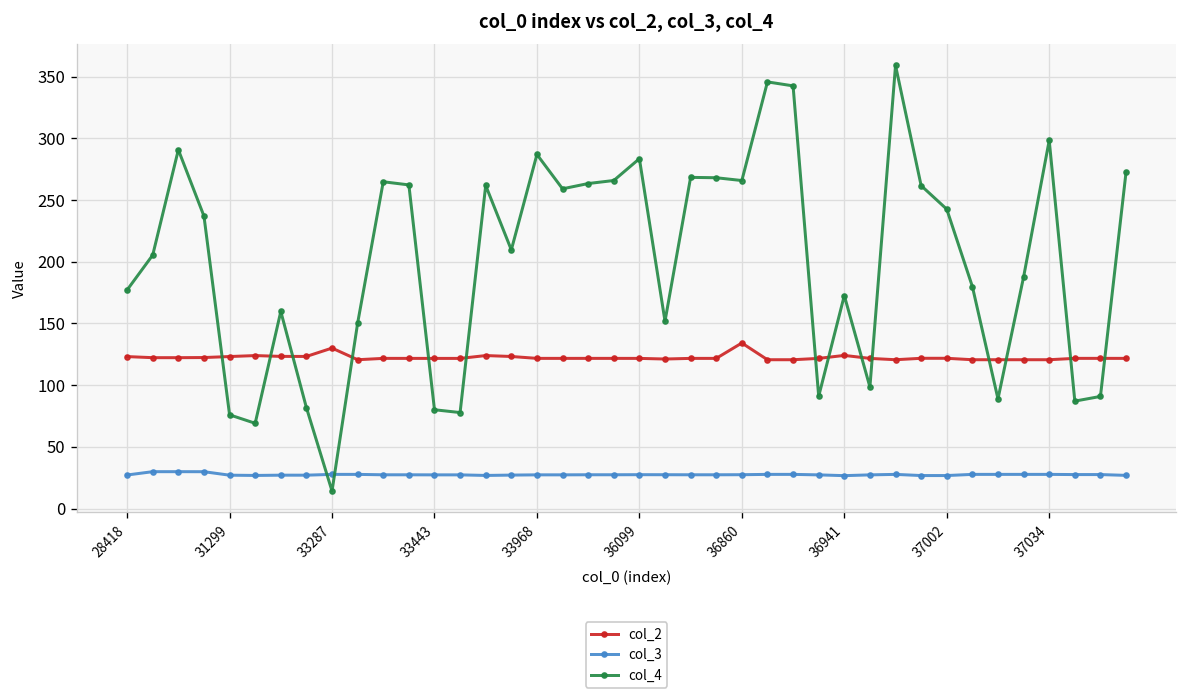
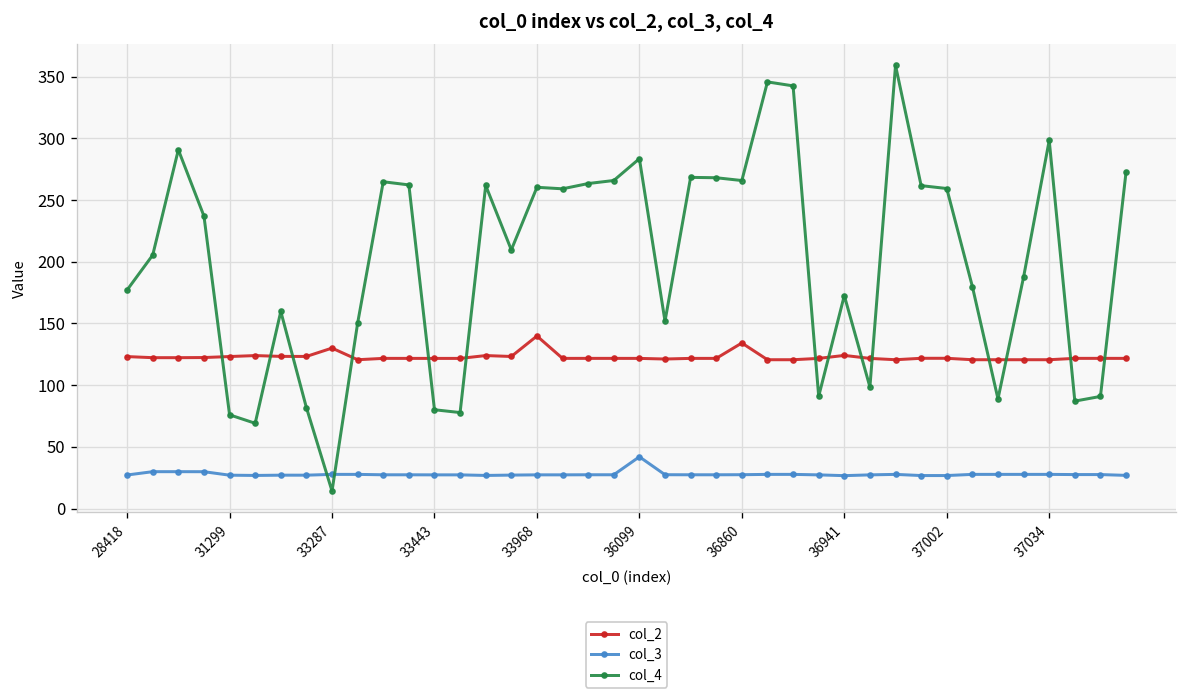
col_2, 33968: 122 -> 140
col_4, 33968: 287 -> 260
col_3, 36099: 28 -> 42
col_4, 37002: 243 -> 259
